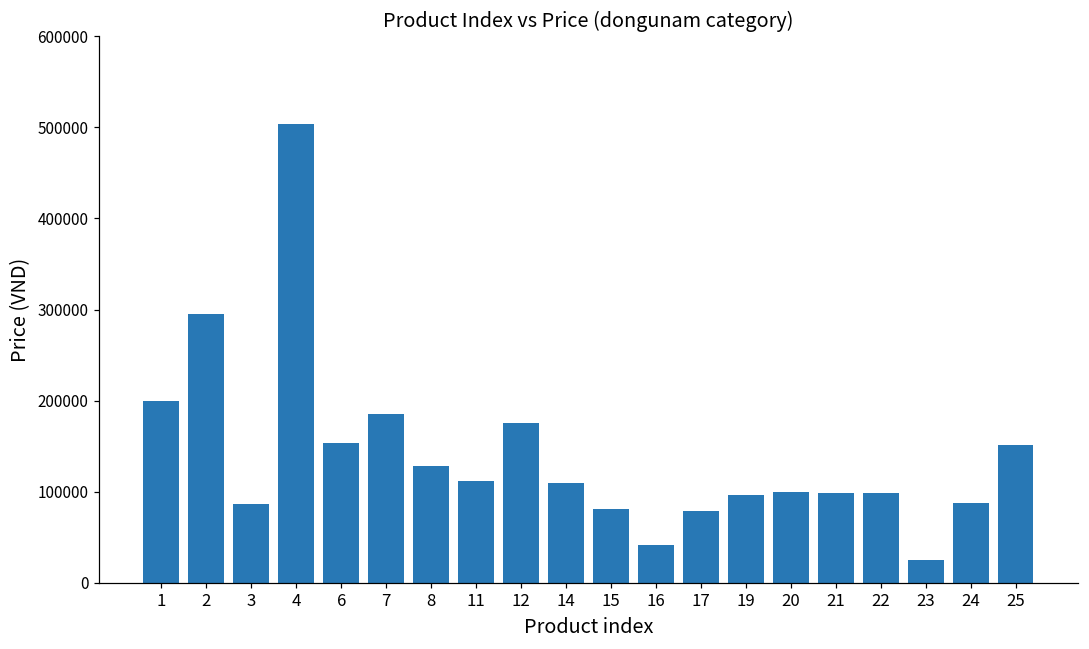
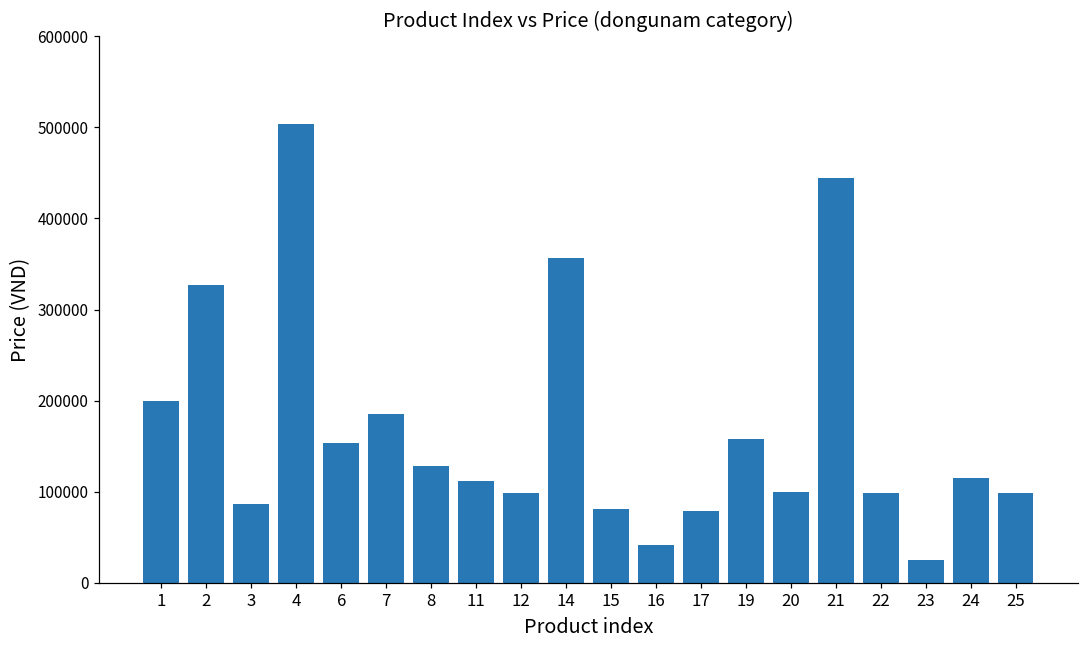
2: 300000 -> 330000
12: 180000 -> 100000
14: 110000 -> 360000
19: 100000 -> 160000
21: 100000 -> 440000
24: 90000 -> 110000
25: 150000 -> 100000
